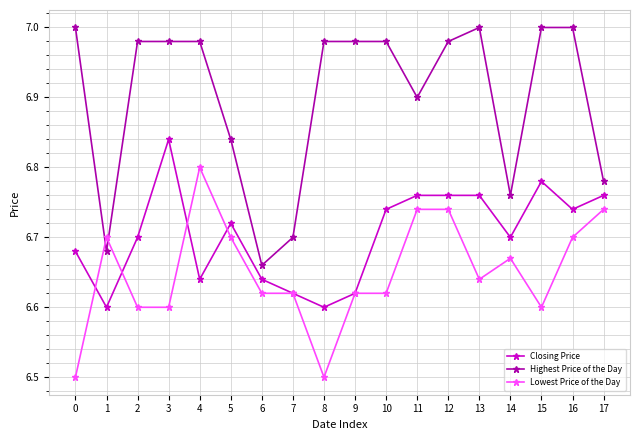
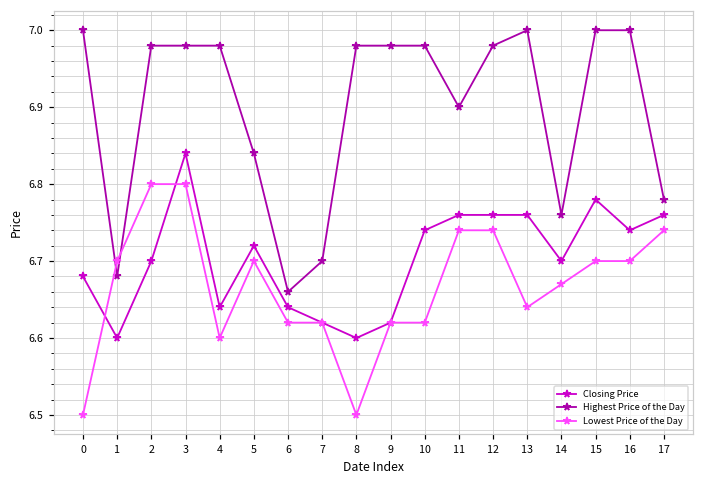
Lowest Price of the Day, 2: 6.6 -> 6.8
Lowest Price of the Day, 3: 6.6 -> 6.8
Lowest Price of the Day, 4: 6.8 -> 6.6
Lowest Price of the Day, 15: 6.6 -> 6.7
